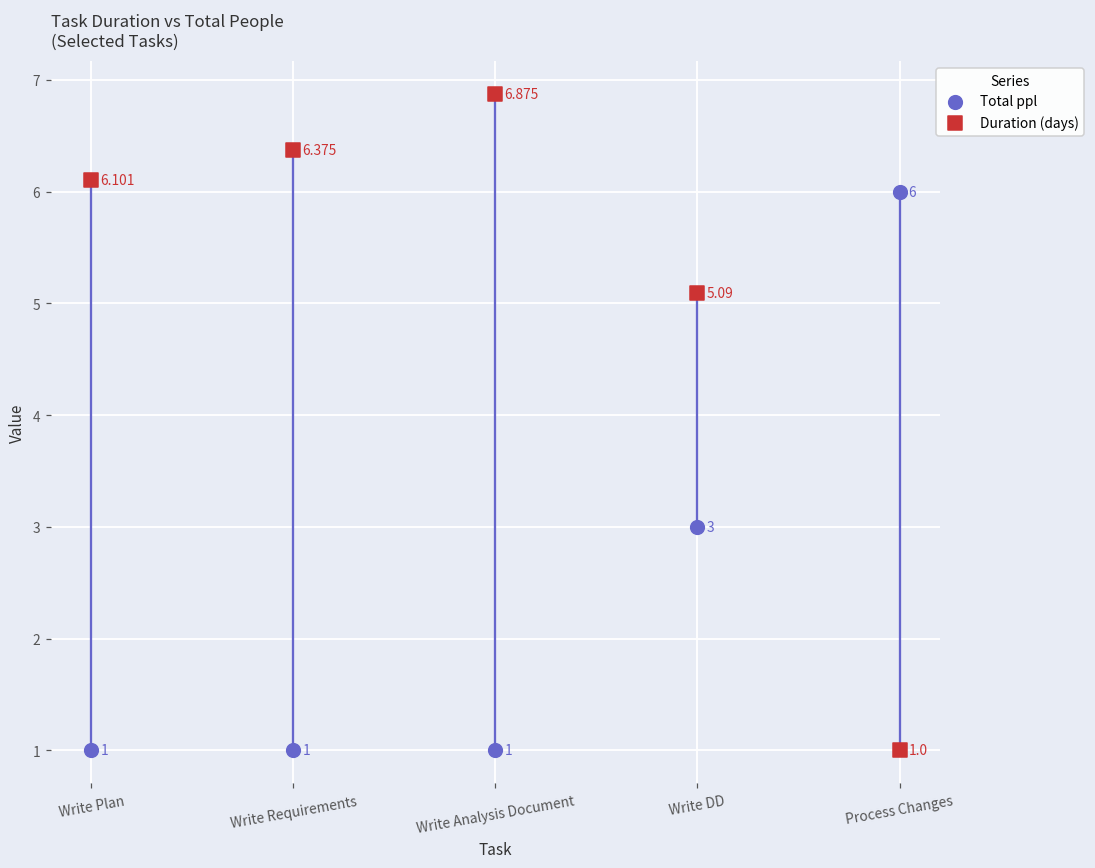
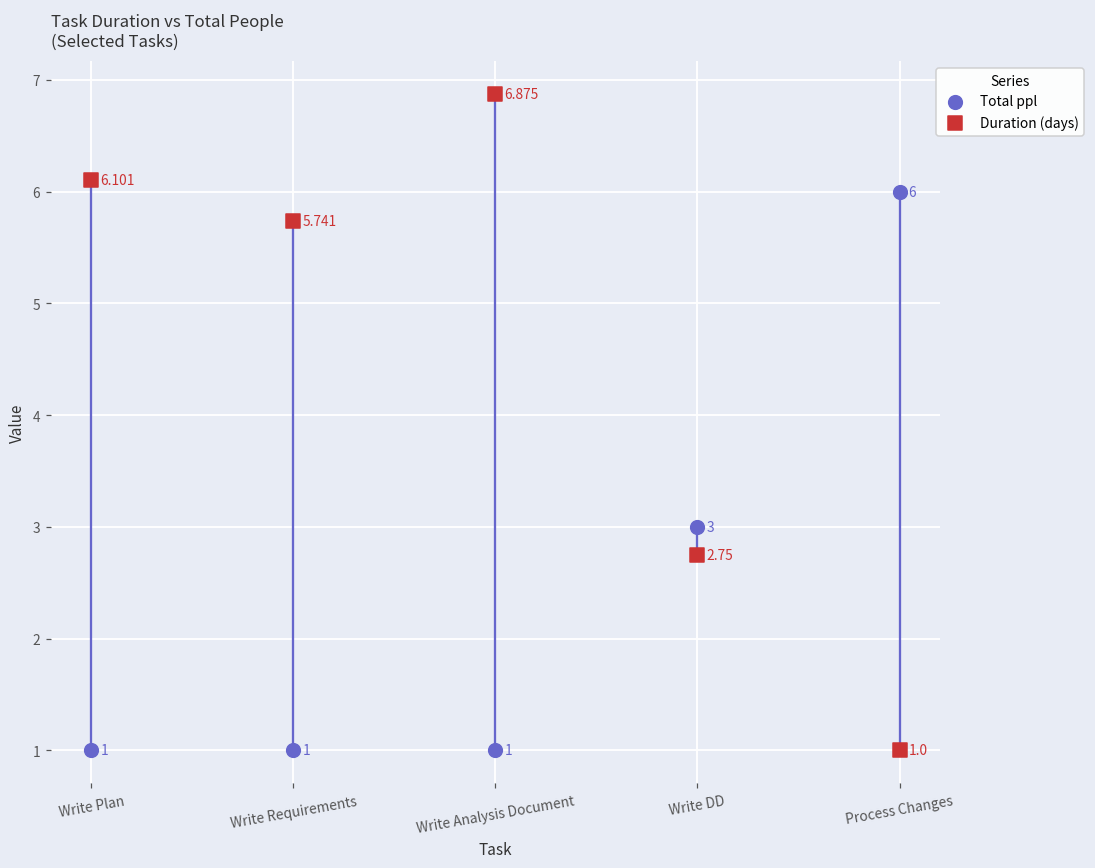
Duration (days), Write Requirements: 6.375 -> 5.741
Duration (days), Write DD: 5.09 -> 2.75
